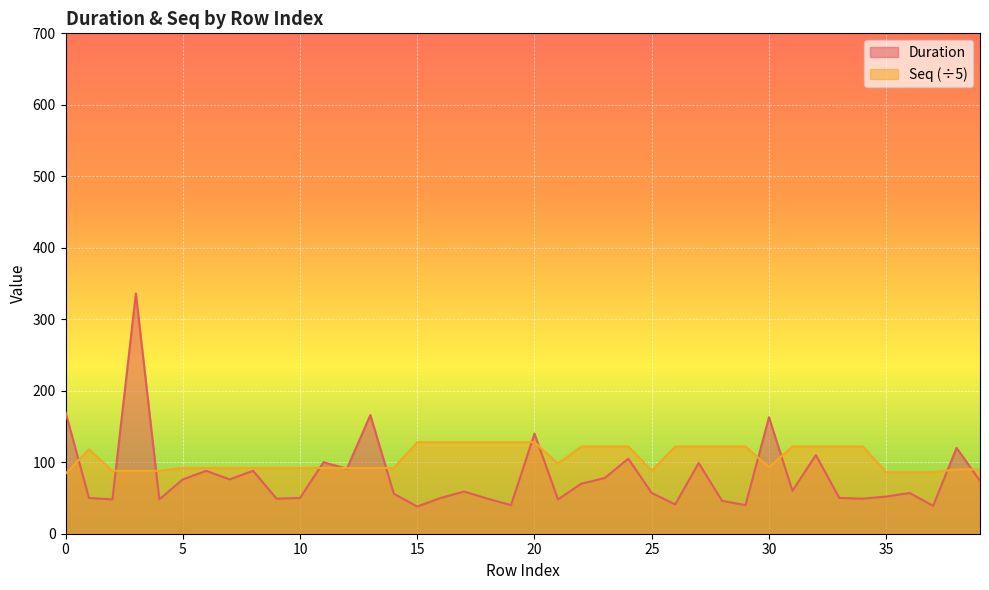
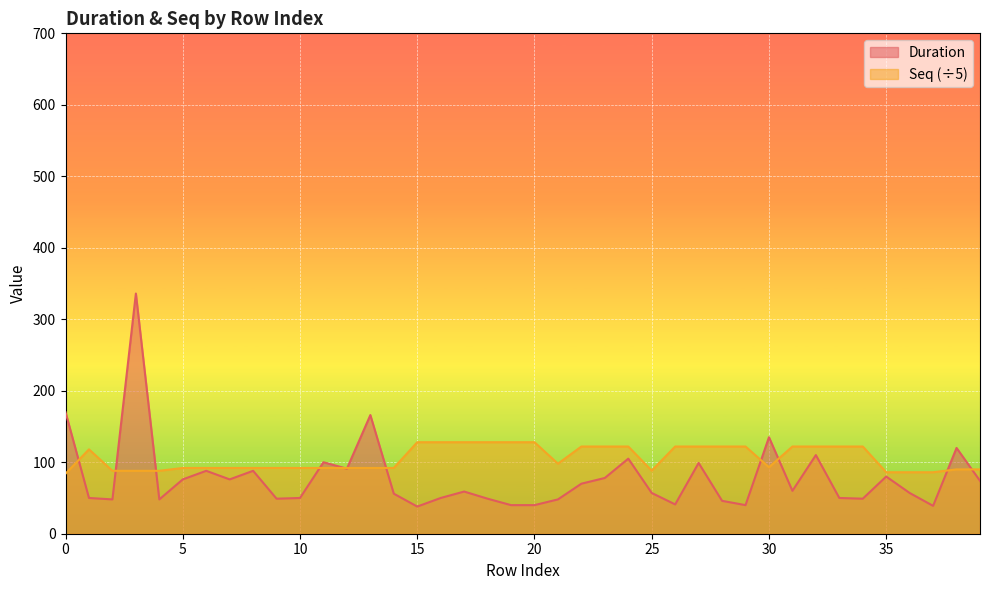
Duration, 20: 140 -> 40
Duration, 30: 160 -> 140
Duration, 35: 50 -> 80
